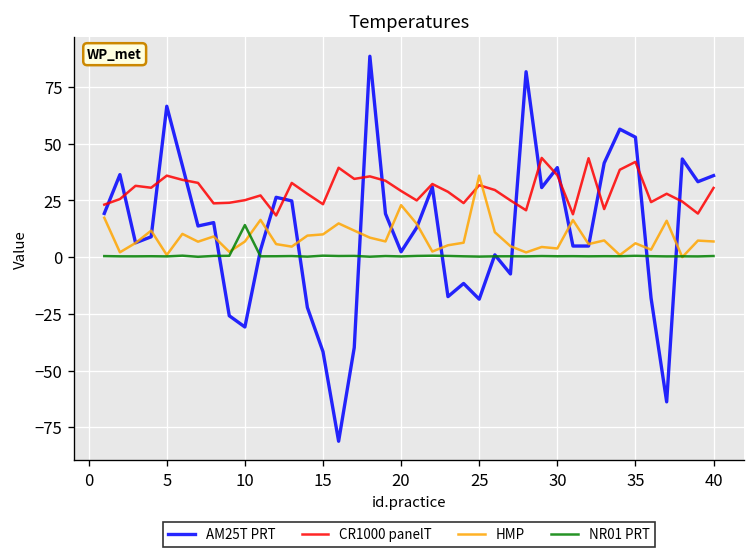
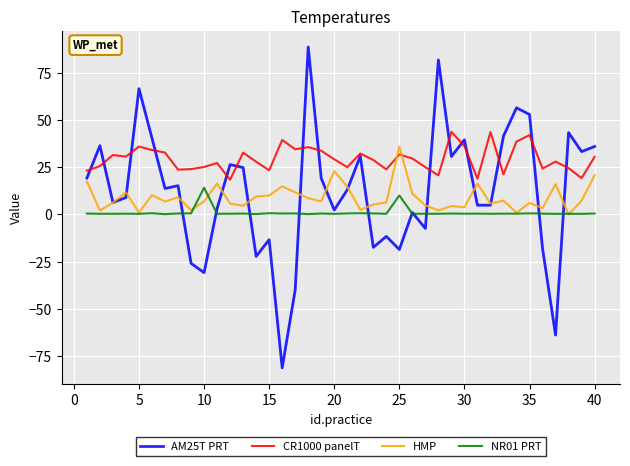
AM25T PRT, 15: -42 -> -13
NR01 PRT, 25: 0 -> 10
HMP, 40: 7 -> 21
